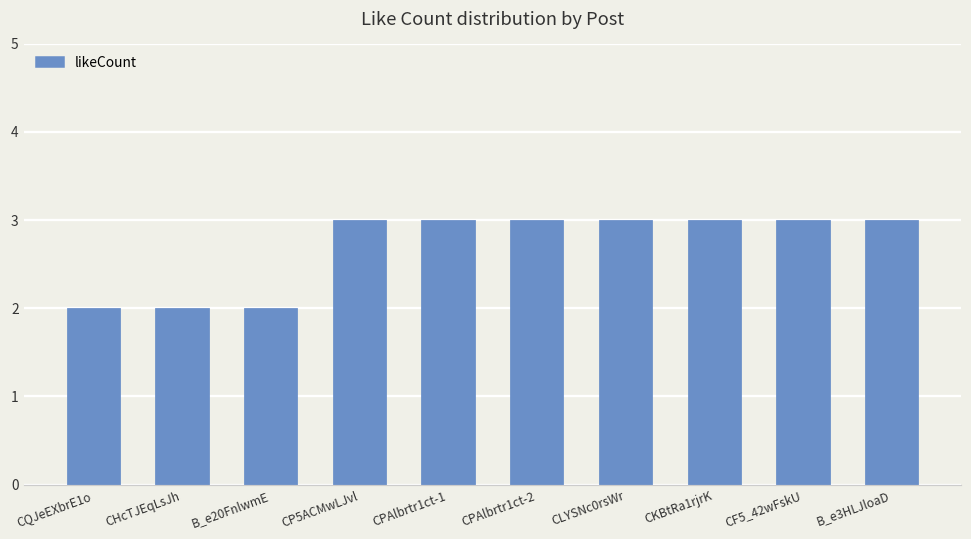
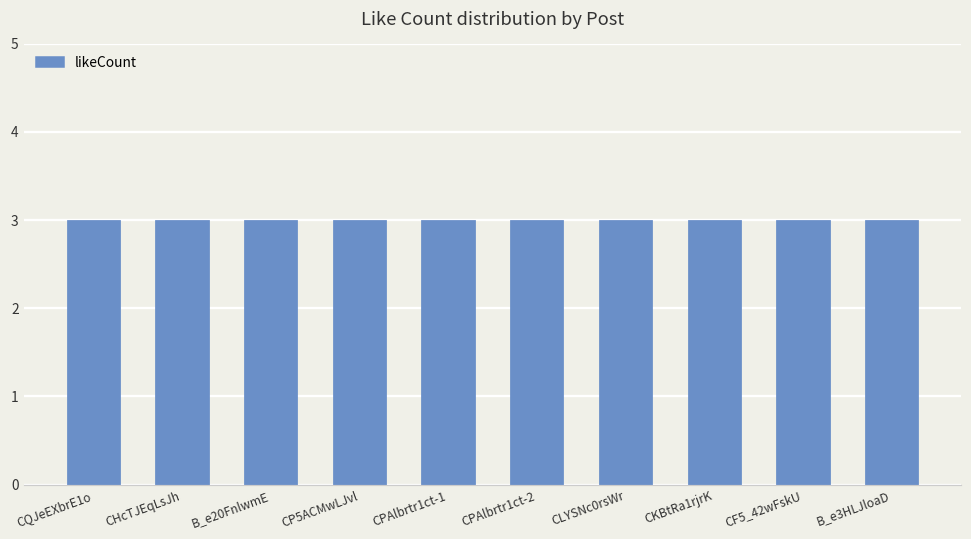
CQJeEXbrE1o: 2 -> 3
CHcTJEqLsJh: 2 -> 3
B_e20FnlwmE: 2 -> 3
